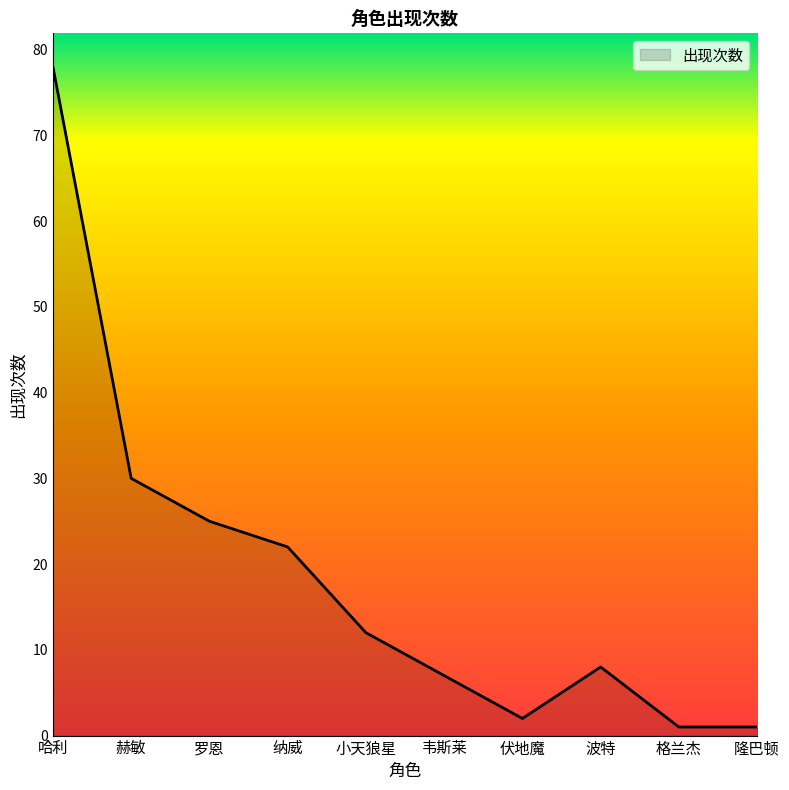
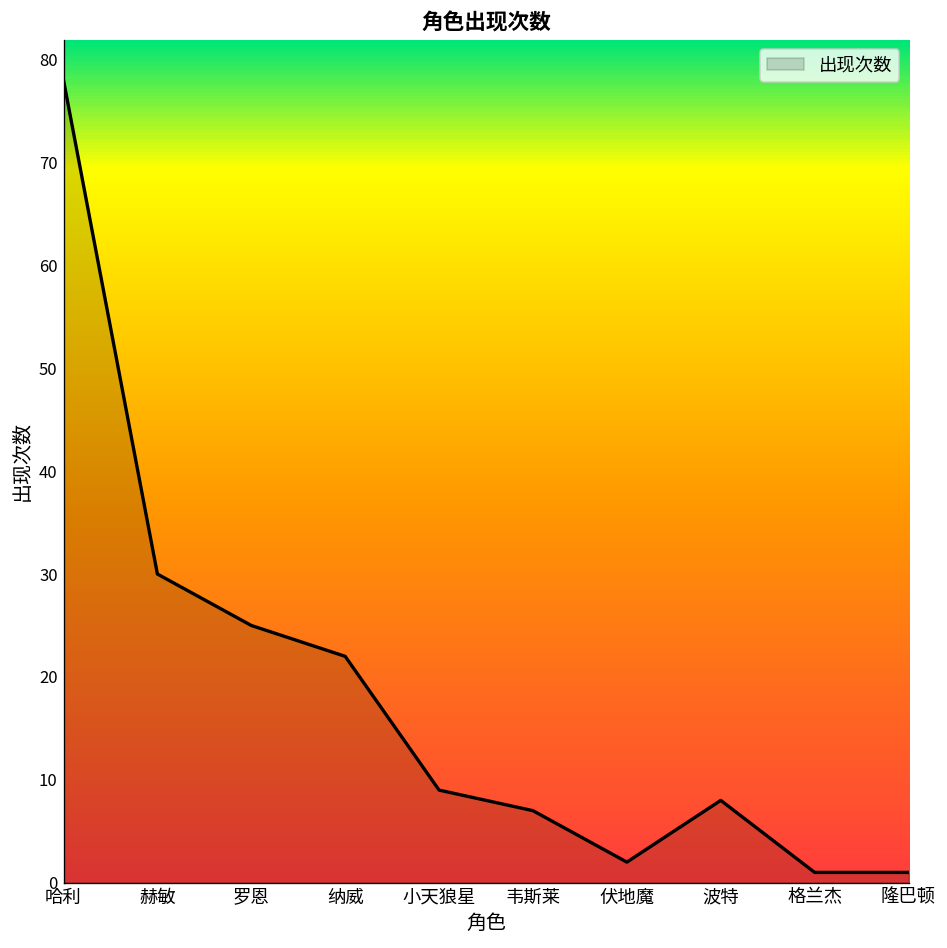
小天狼星: 12 -> 9
